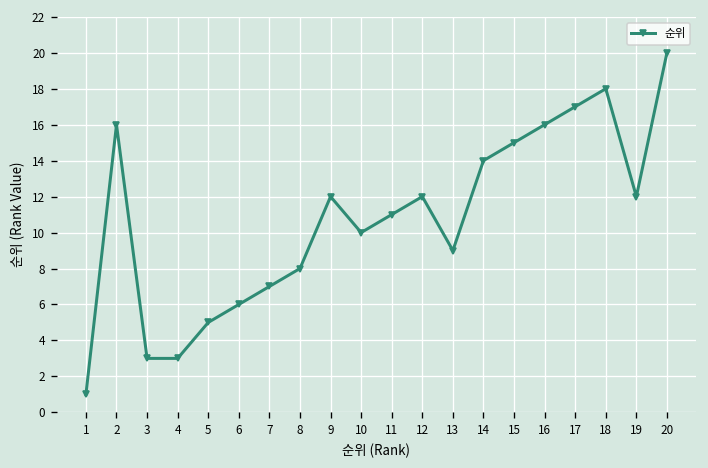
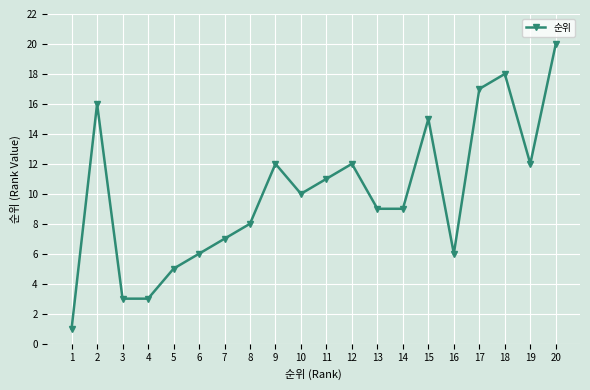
14: 14 -> 9
16: 16 -> 6
